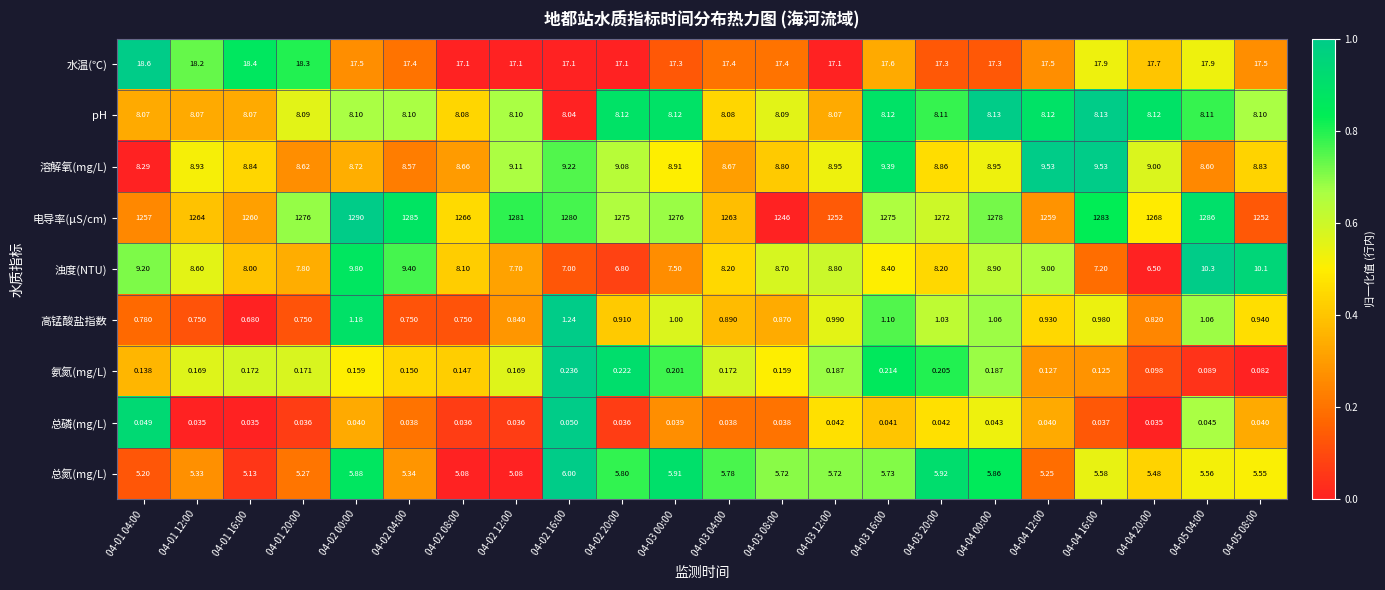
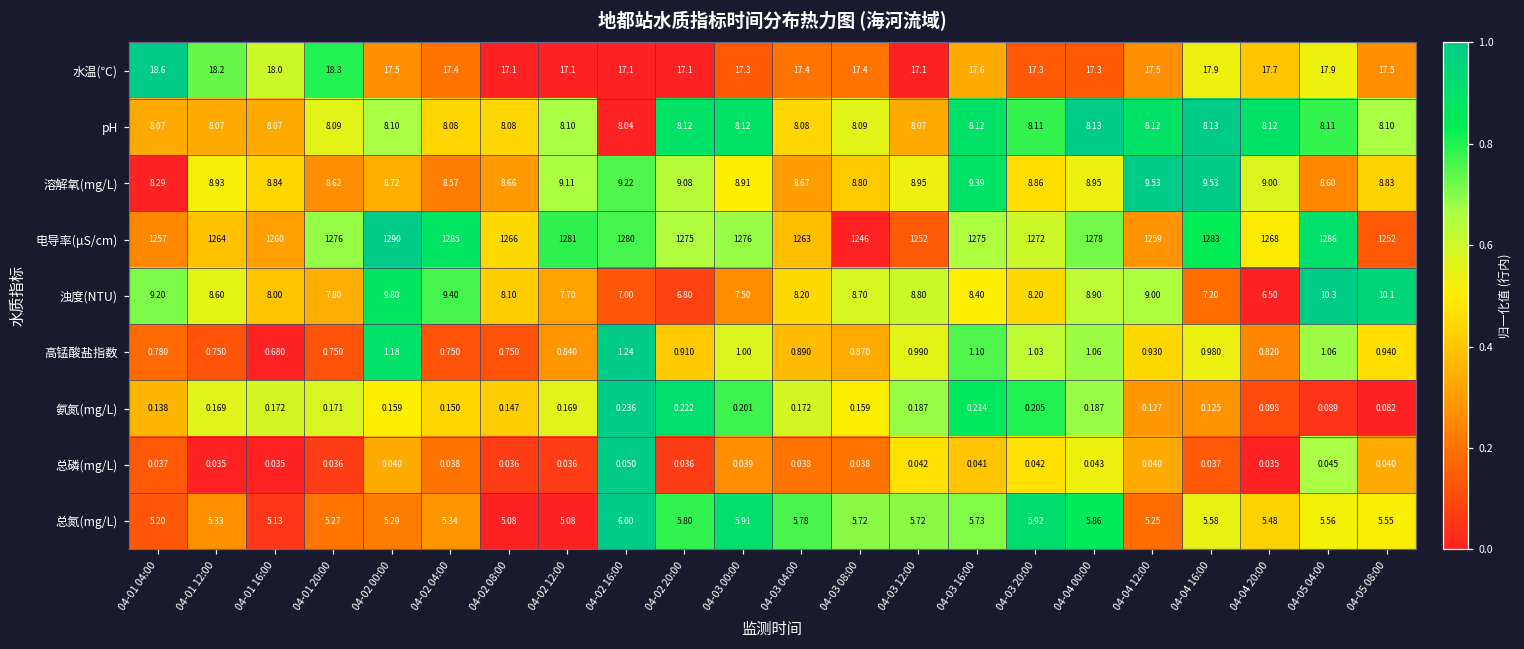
水温(℃), 04-01 16:00: 18.4 -> 18.0
pH, 04-02 04:00: 8.10 -> 8.08
总磷(mg/L), 04-01 04:00: 0.049 -> 0.037
总氮(mg/L), 04-02 00:00: 5.88 -> 5.29
